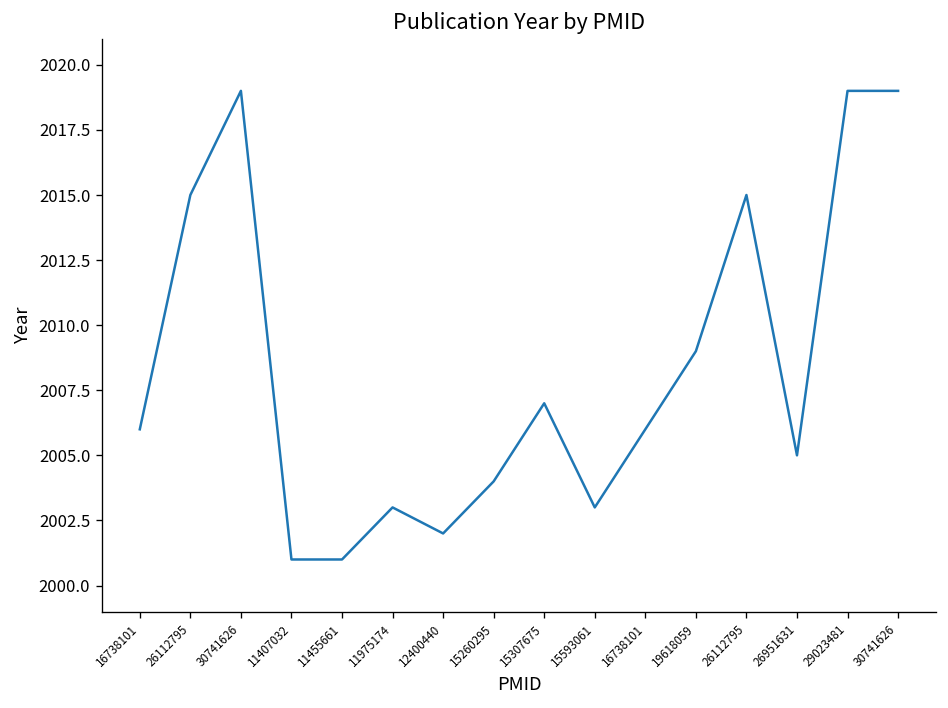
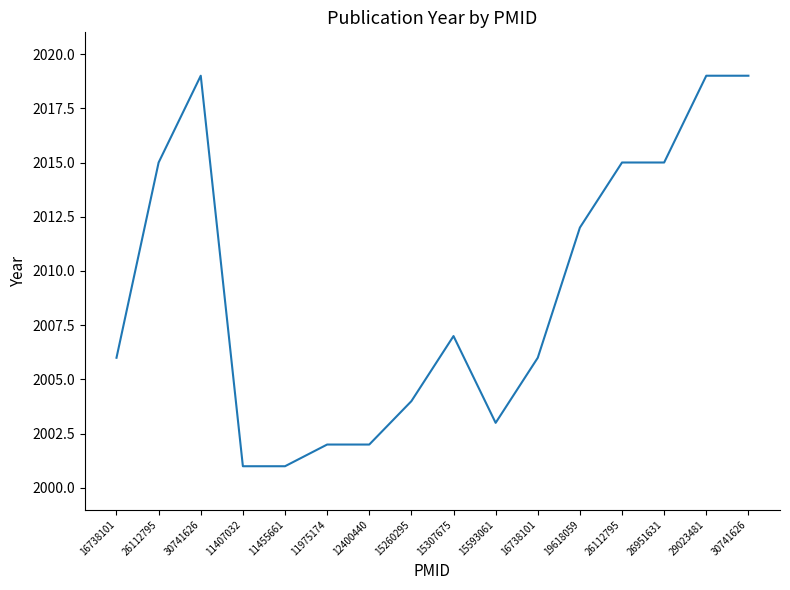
11975174: 2003 -> 2002
19618059: 2009 -> 2012
26951631: 2005 -> 2015
